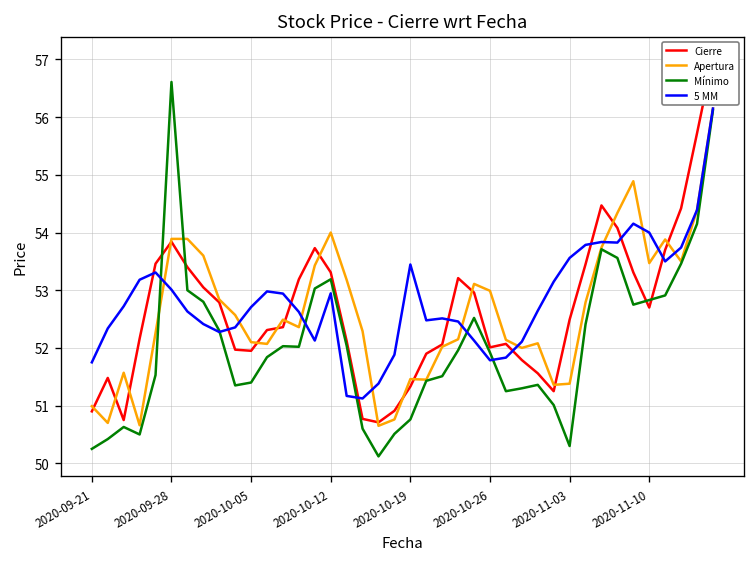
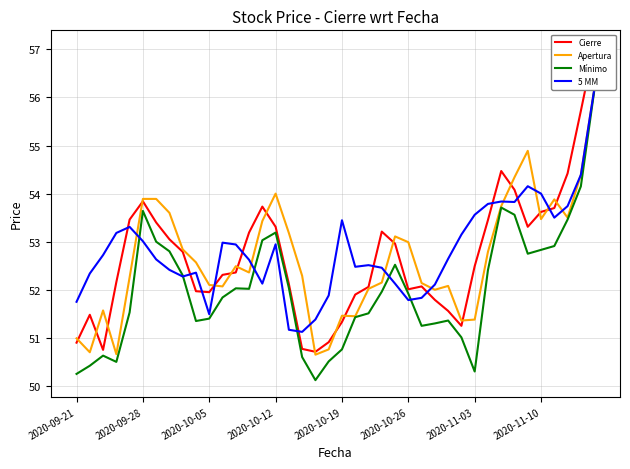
Mínimo, 2020-09-28: 56.6 -> 53.6
5 MM, 2020-10-05: 52.7 -> 51.5
Cierre, 2020-11-10: 52.7 -> 53.6
